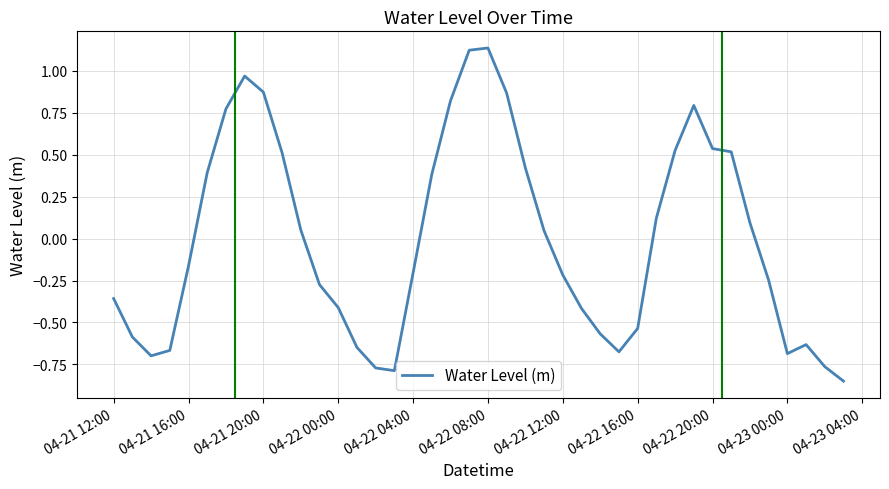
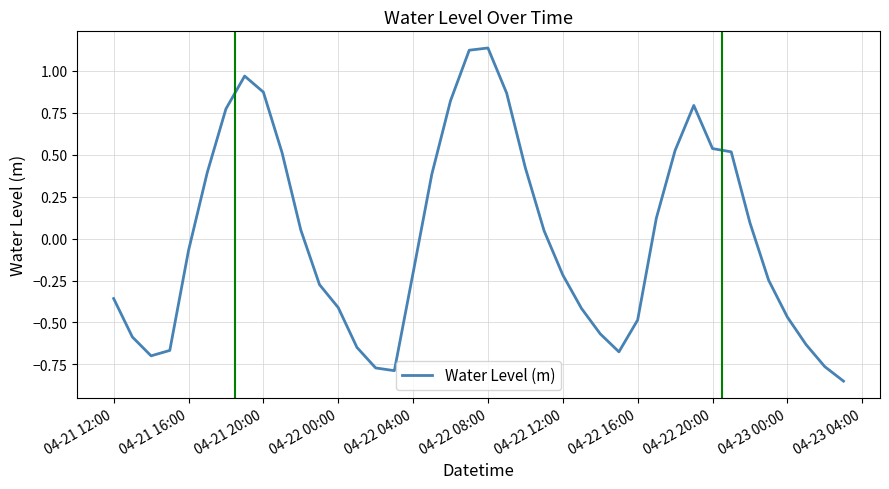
04-21 16:00: -0.16 -> -0.07
04-22 16:00: -0.54 -> -0.49
04-23 00:00: -0.69 -> -0.47
